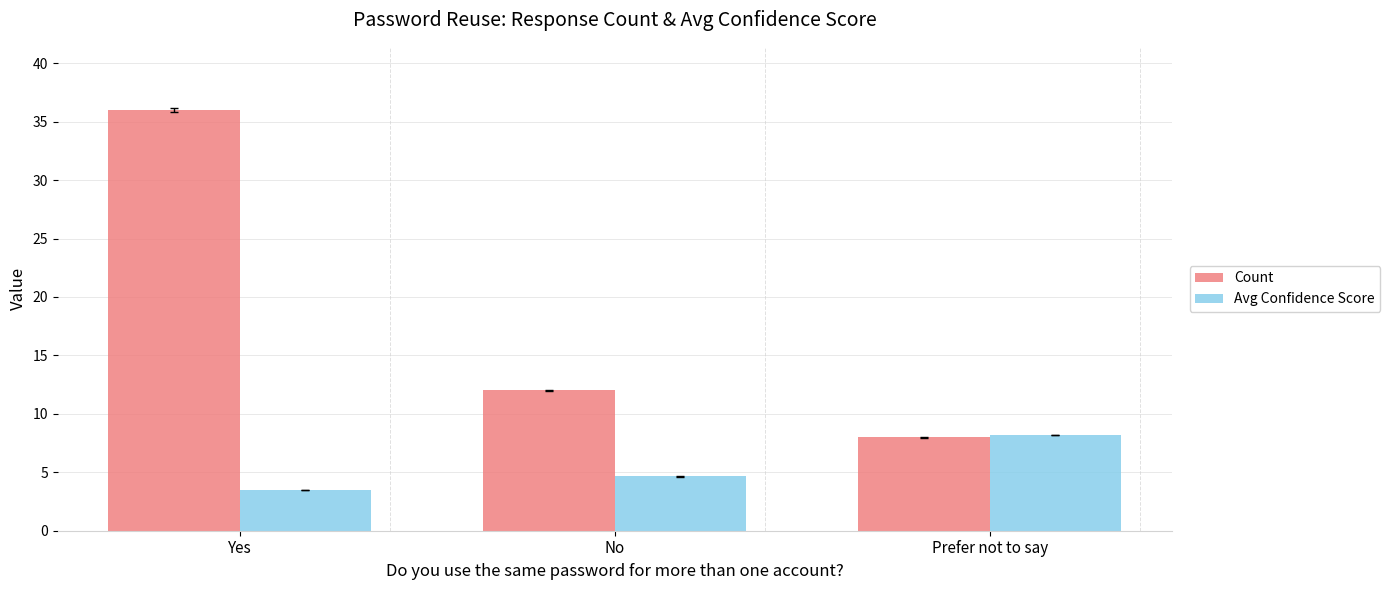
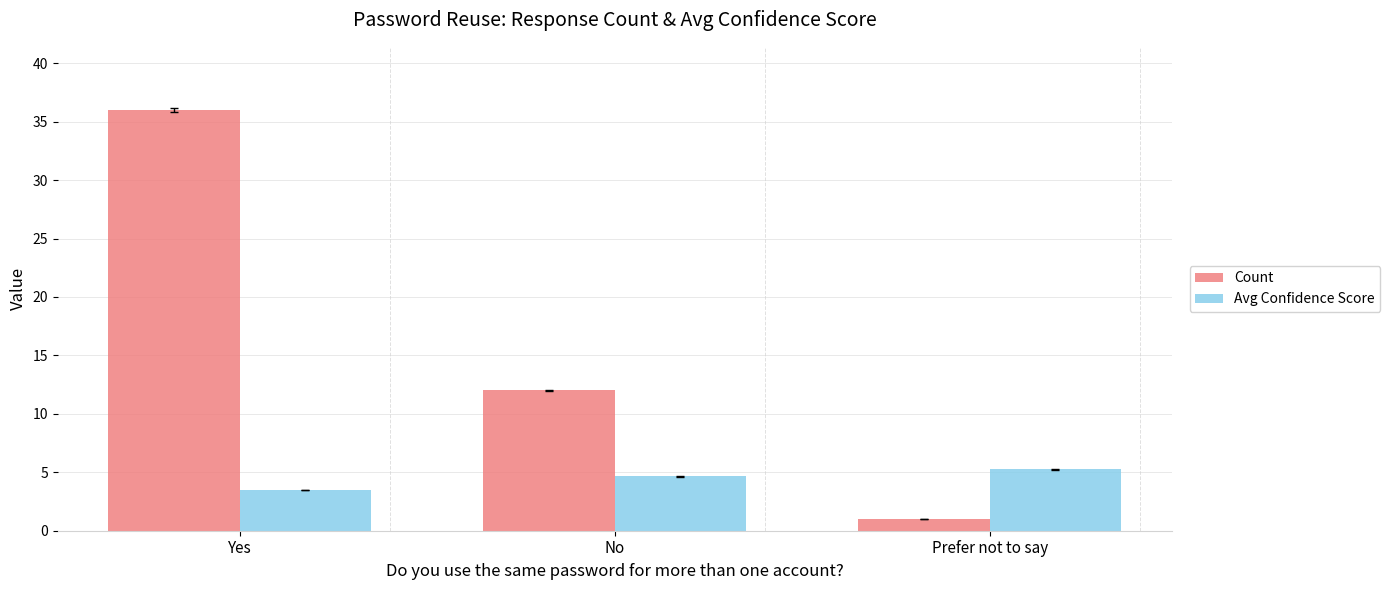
Count, Prefer not to say: 8 -> 1
Avg Confidence Score, Prefer not to say: 8.2 -> 5.3
